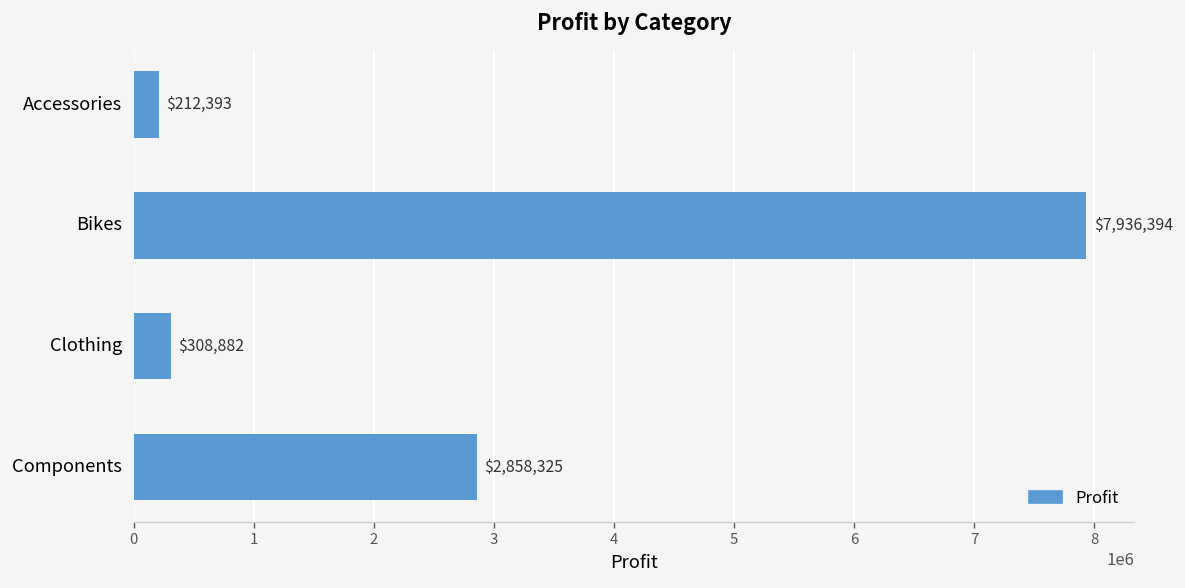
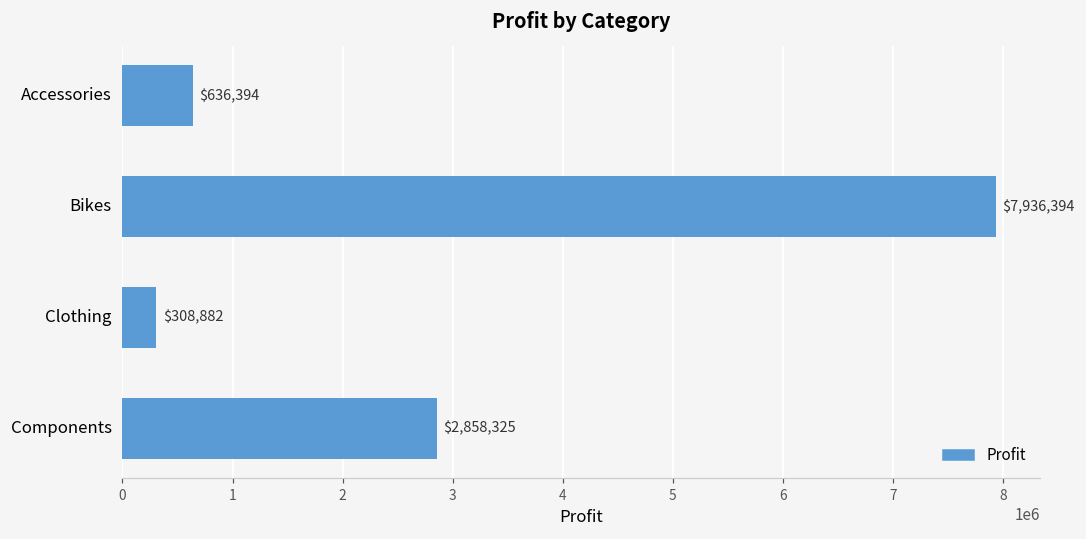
Accessories: $212,393 -> $636,394
